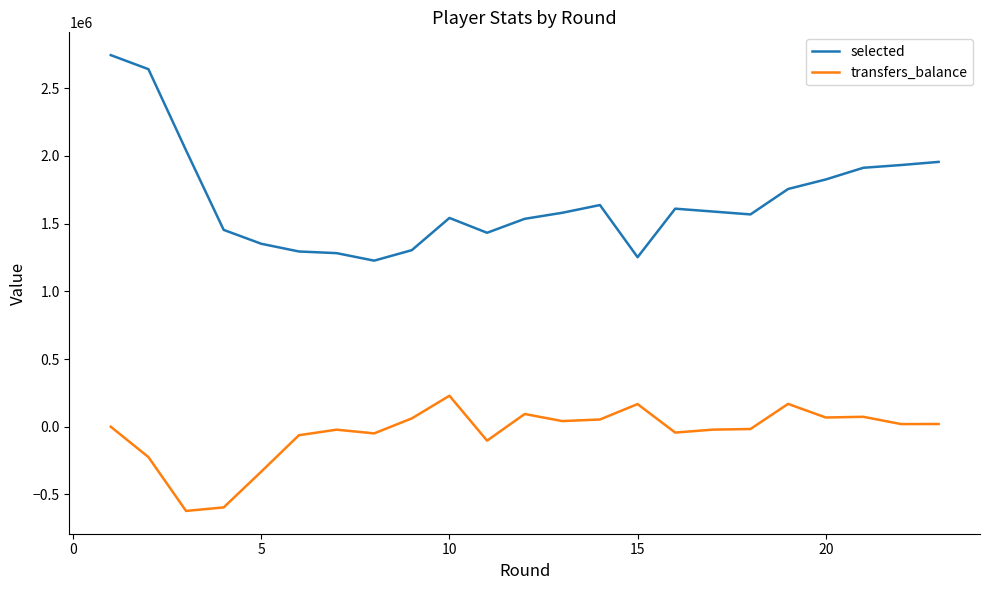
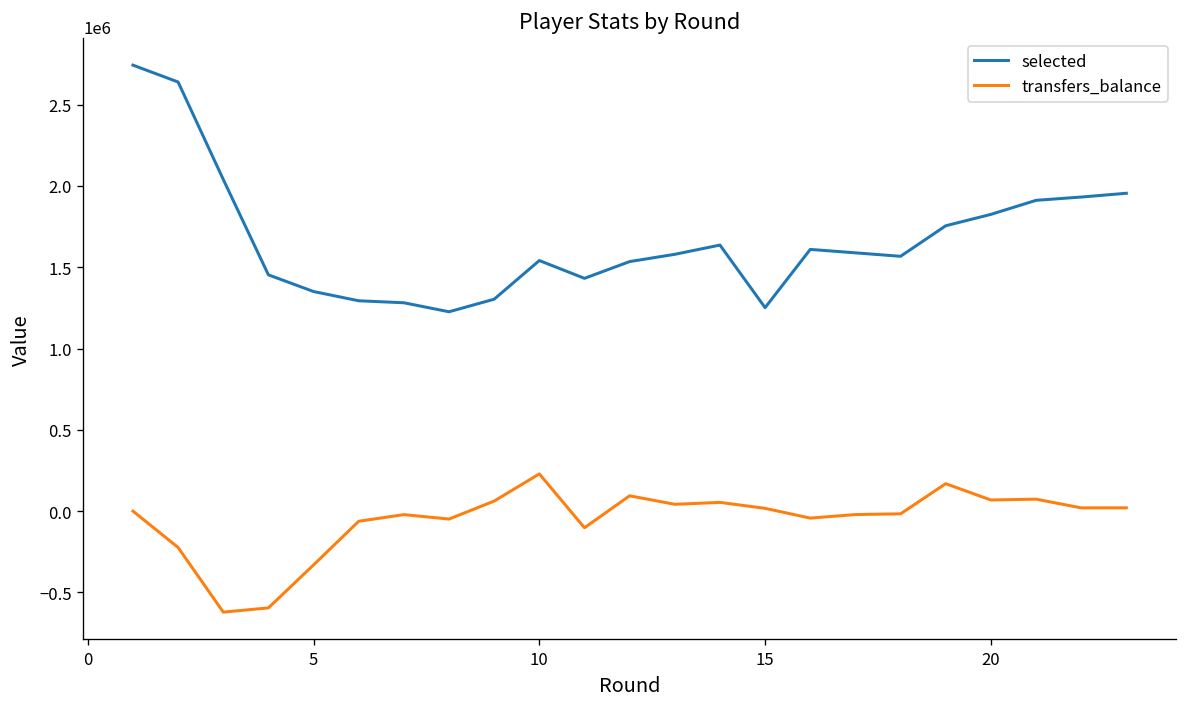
transfers_balance, 15: 170000 -> 20000
